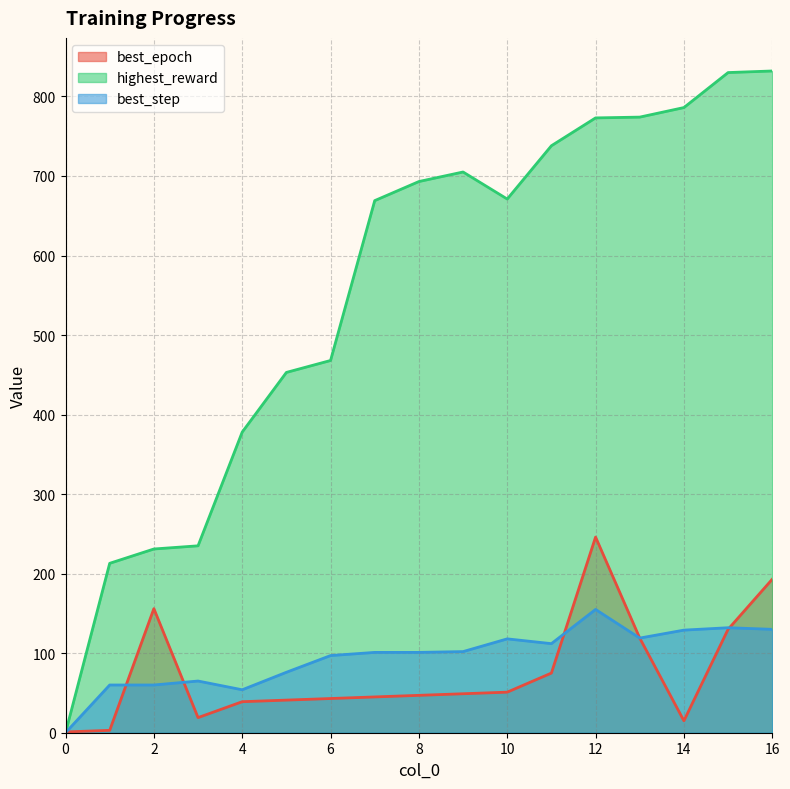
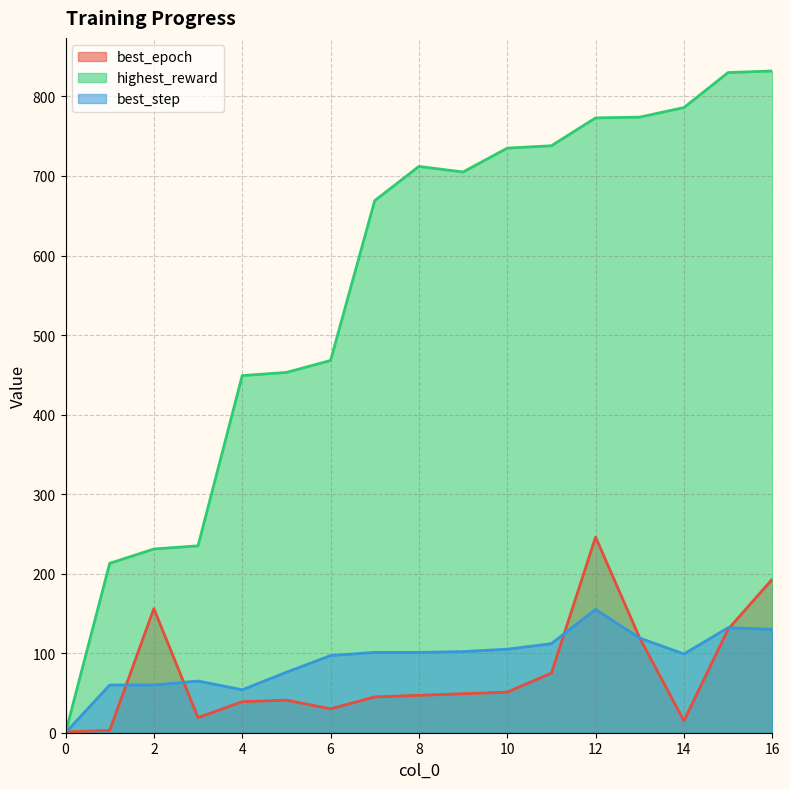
highest_reward, 4: 380 -> 450
best_epoch, 6: 40 -> 30
highest_reward, 8: 690 -> 710
highest_reward, 10: 670 -> 740
best_step, 10: 120 -> 110
best_step, 14: 130 -> 100
